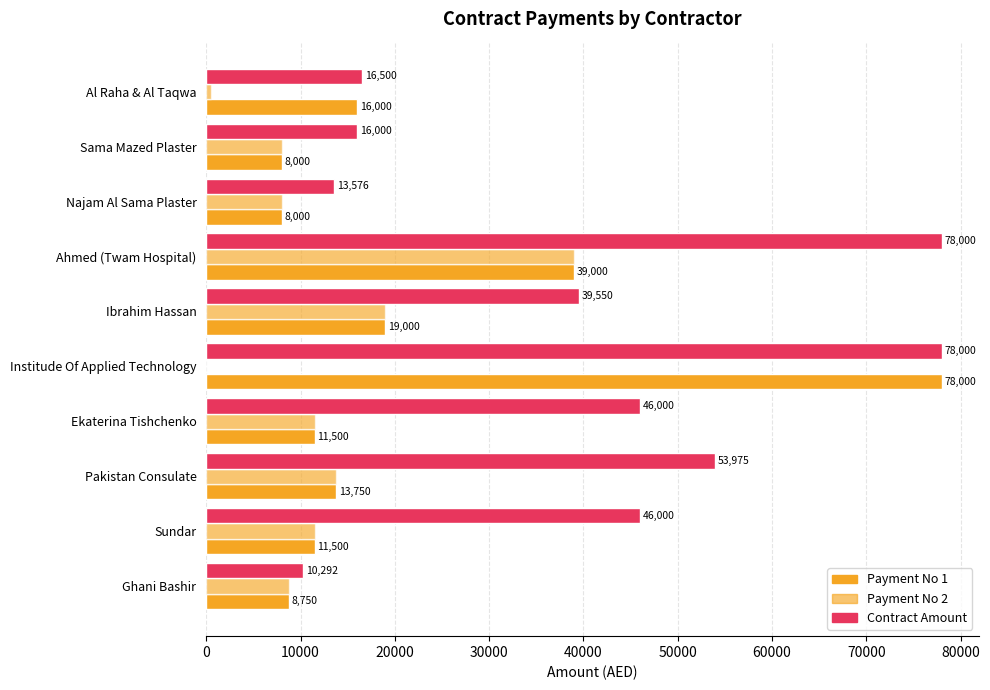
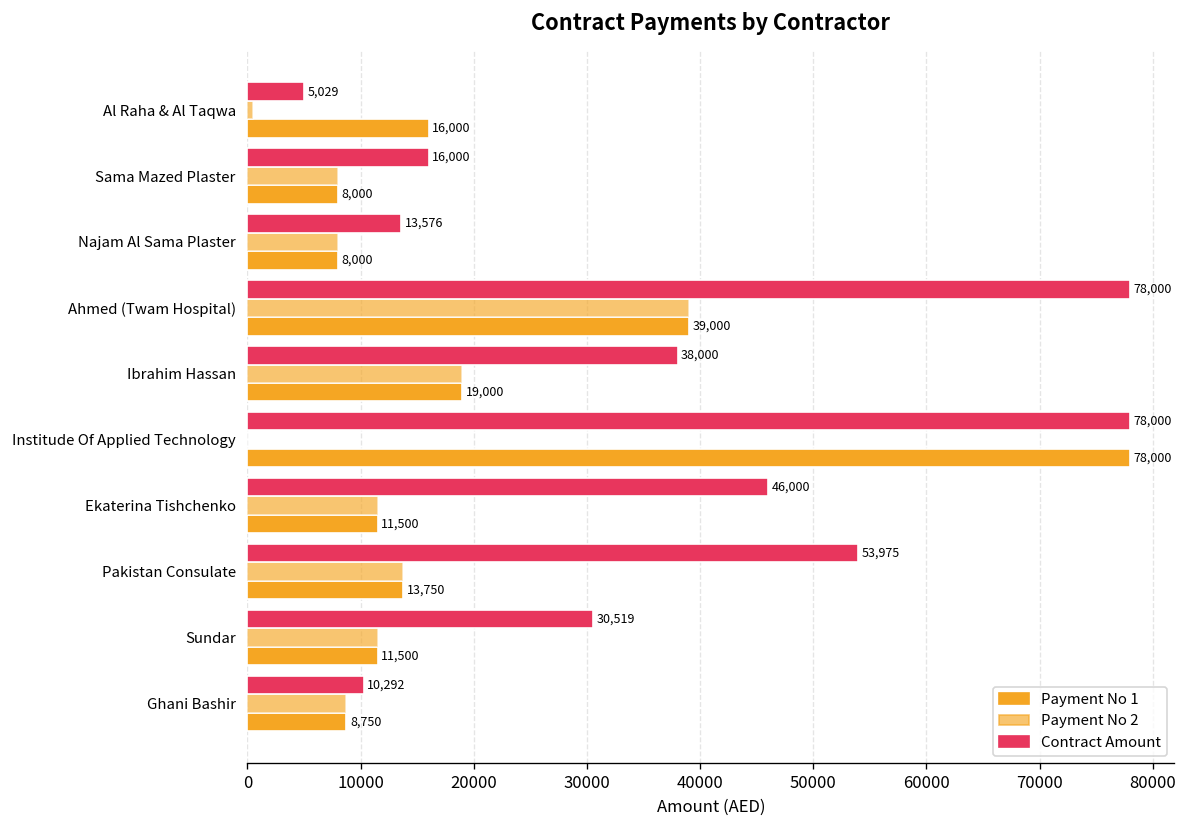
Contract Amount, Al Raha & Al Taqwa: 16,500 -> 5,029
Contract Amount, Ibrahim Hassan: 39,550 -> 38,000
Contract Amount, Sundar: 46,000 -> 30,519
